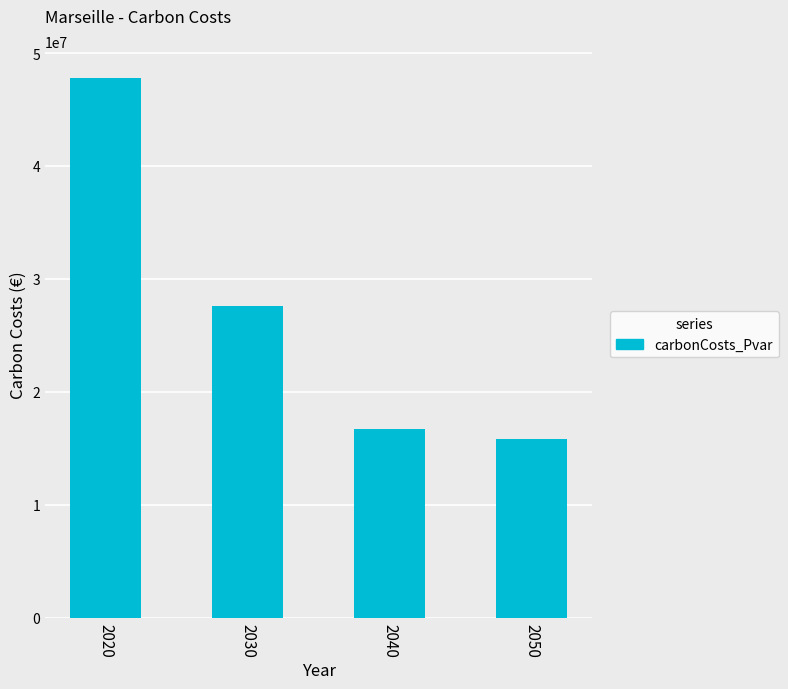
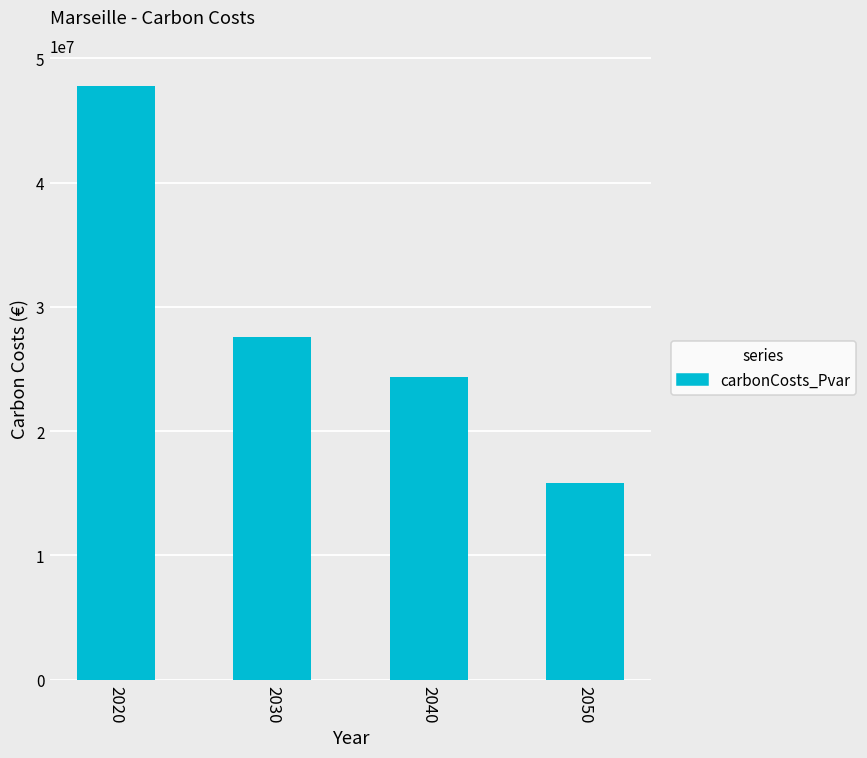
2040: 16700000 -> 24300000
